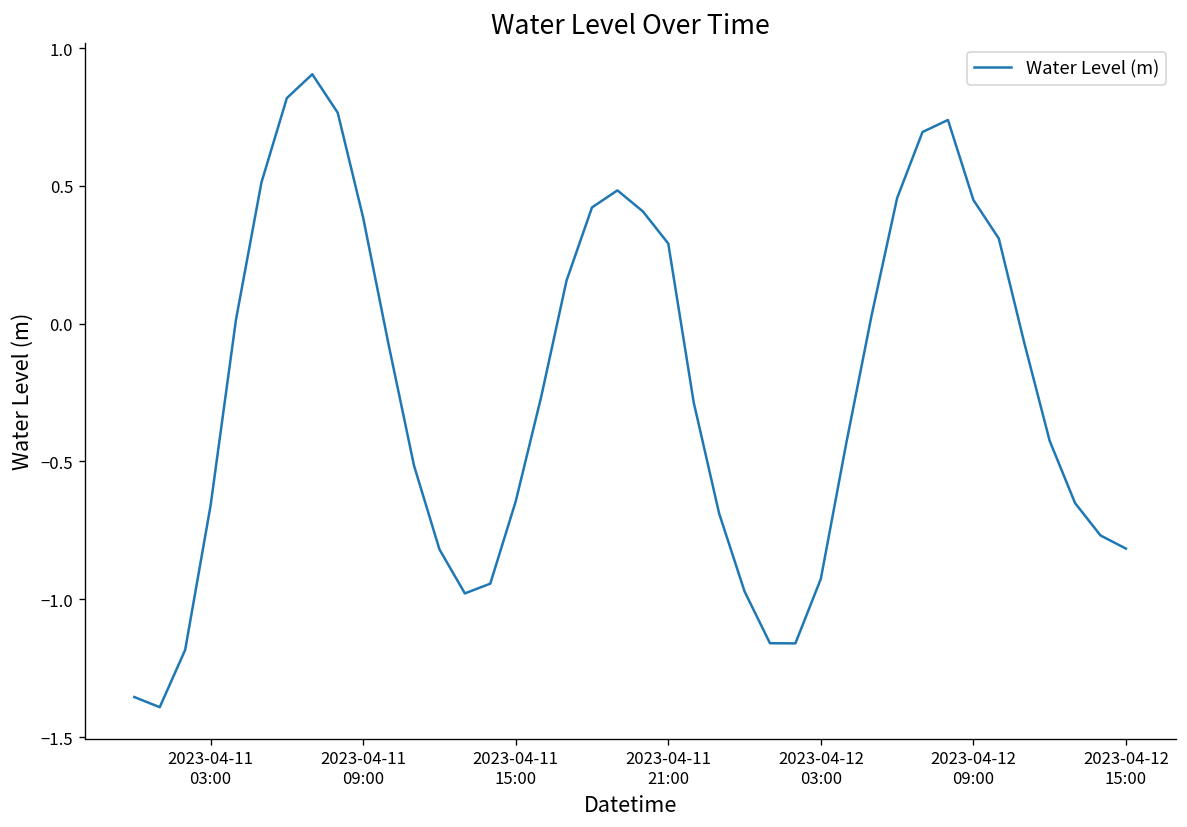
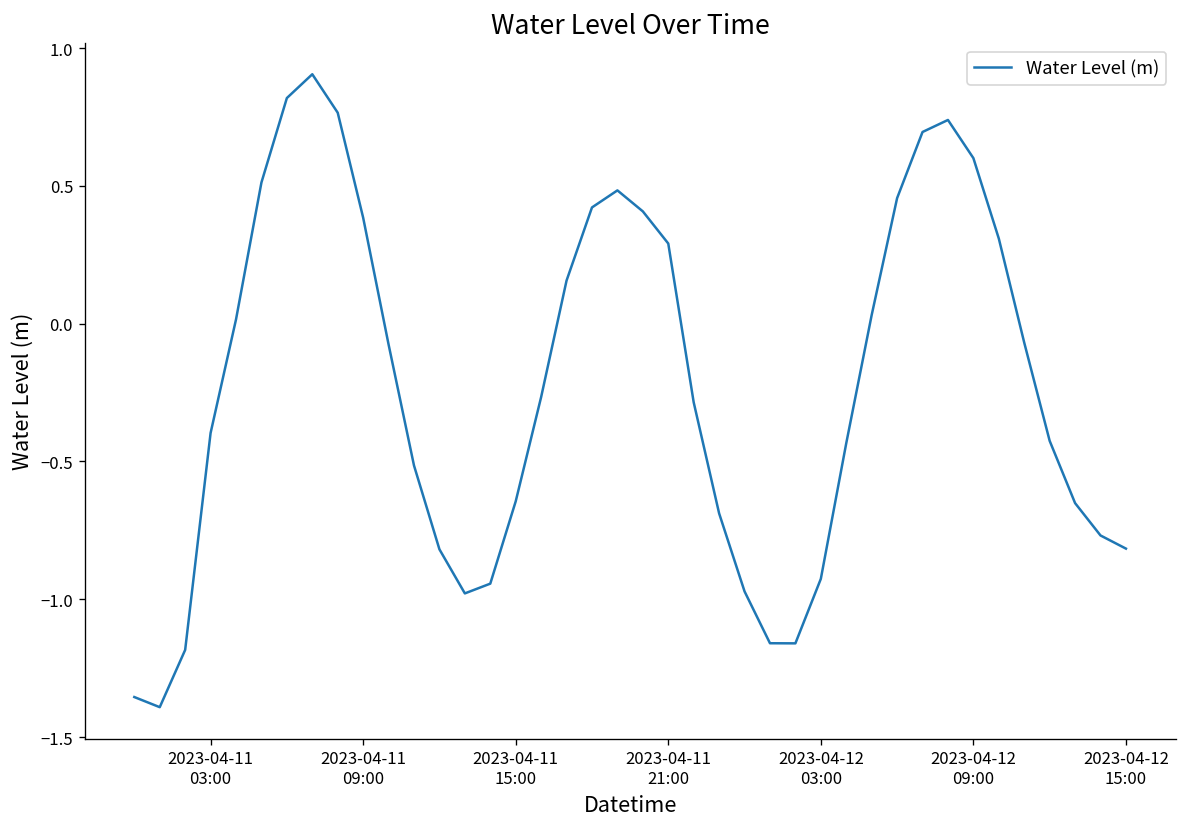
2023-04-11 03:00: -0.66 -> -0.40
2023-04-12 09:00: 0.45 -> 0.60
